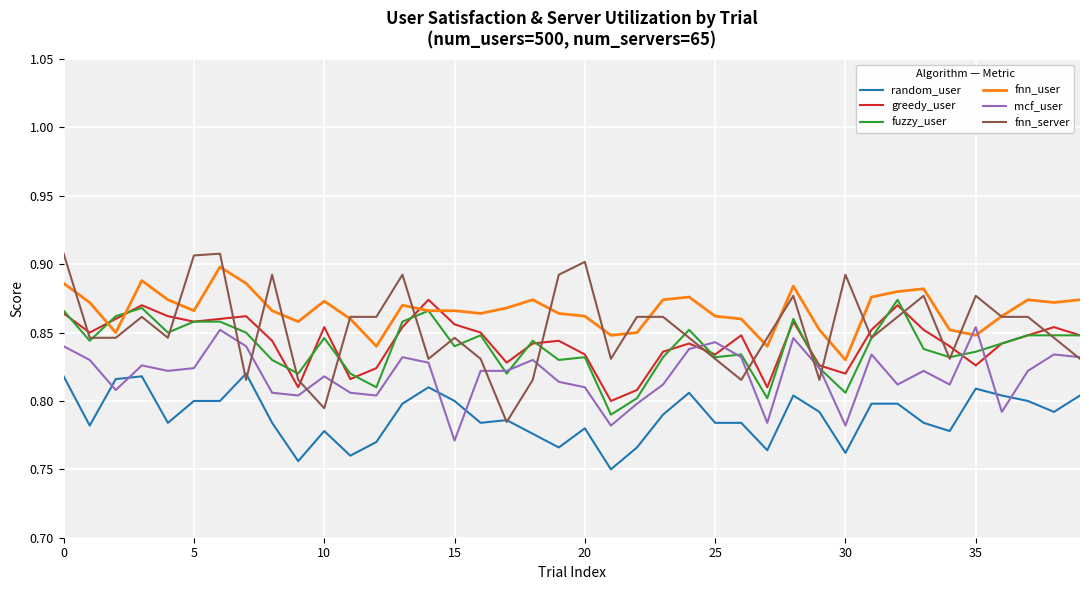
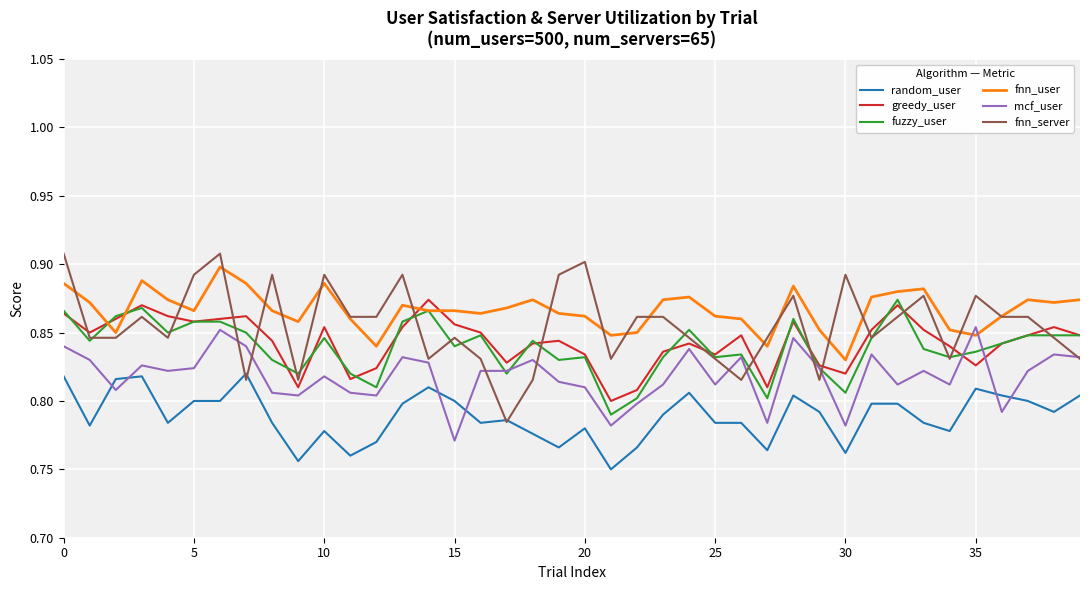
fnn_server, 5: 0.906 -> 0.892
fnn_user, 10: 0.873 -> 0.886
fnn_server, 10: 0.795 -> 0.892
mcf_user, 25: 0.843 -> 0.812
